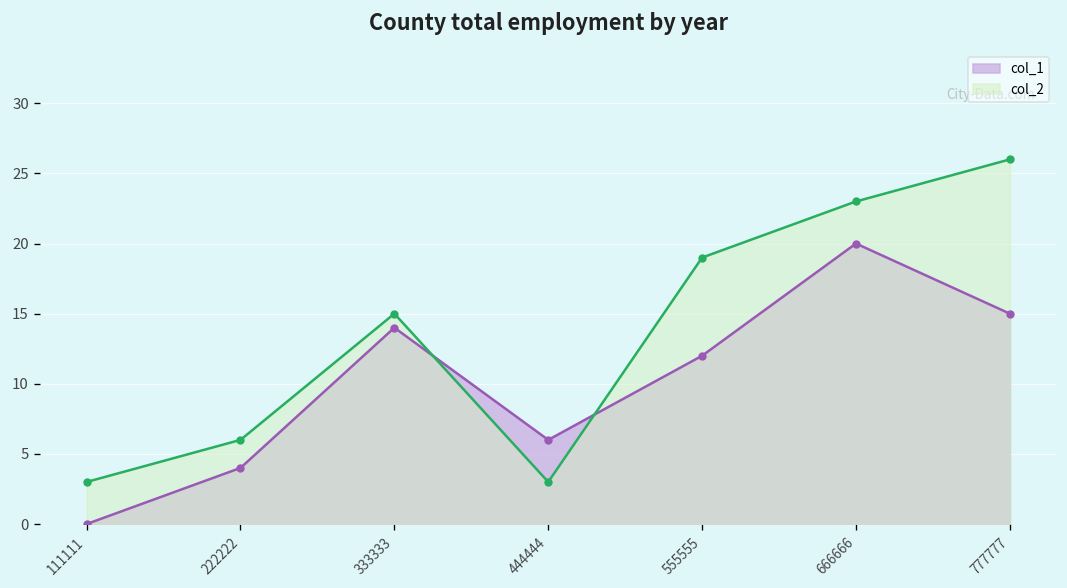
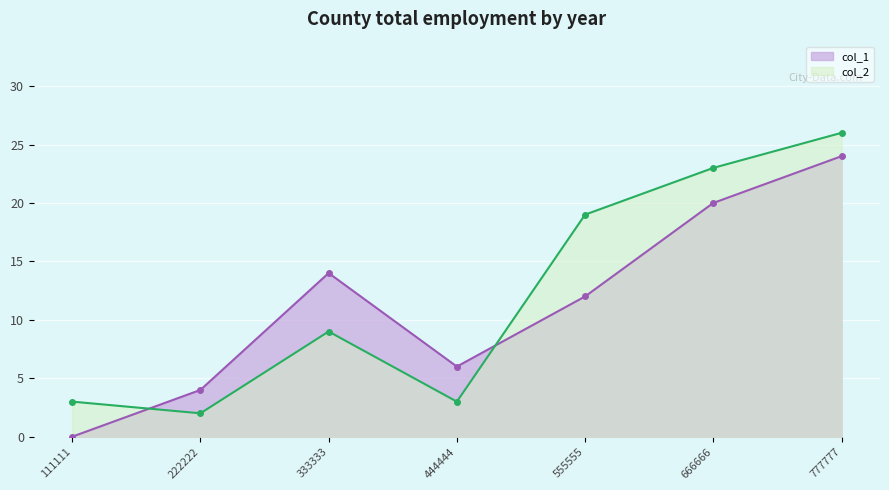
col_2, 222222: 6 -> 2
col_2, 333333: 15 -> 9
col_1, 777777: 15 -> 24
